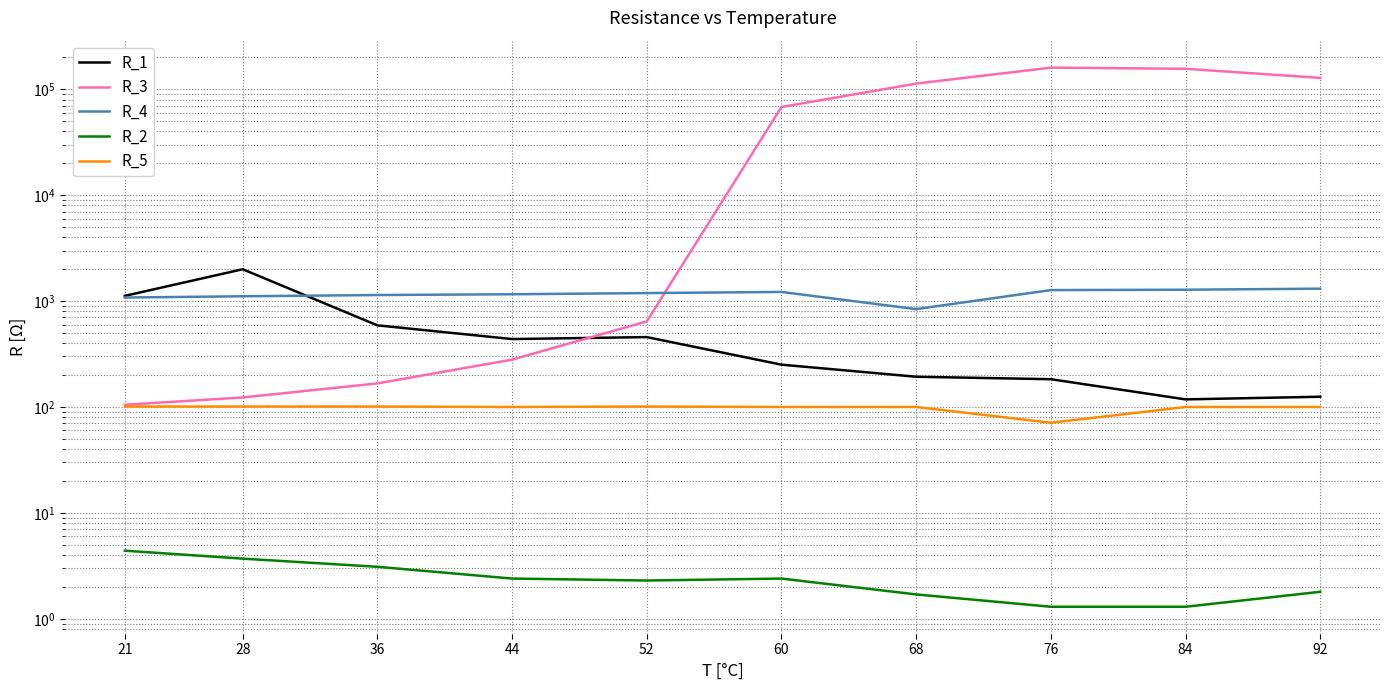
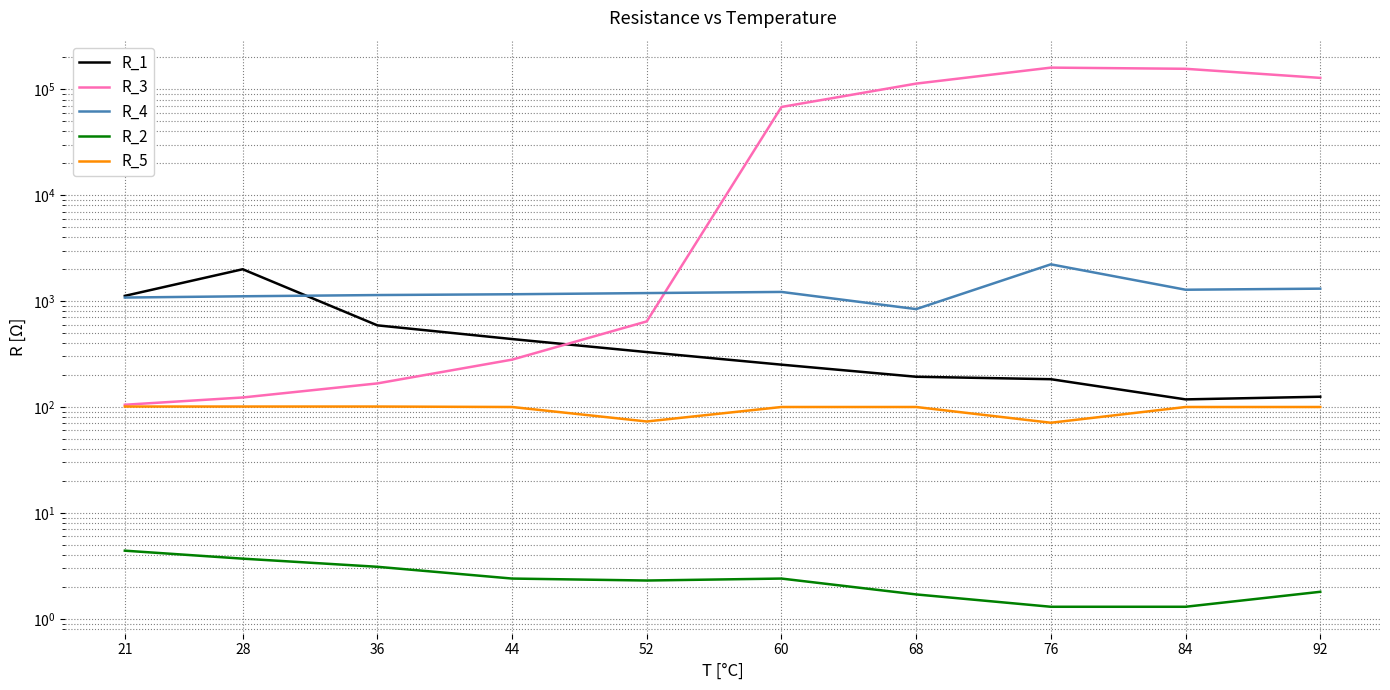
R_1, 52: 460 -> 330
R_5, 52: 100 -> 70
R_4, 76: 1300 -> 2200
